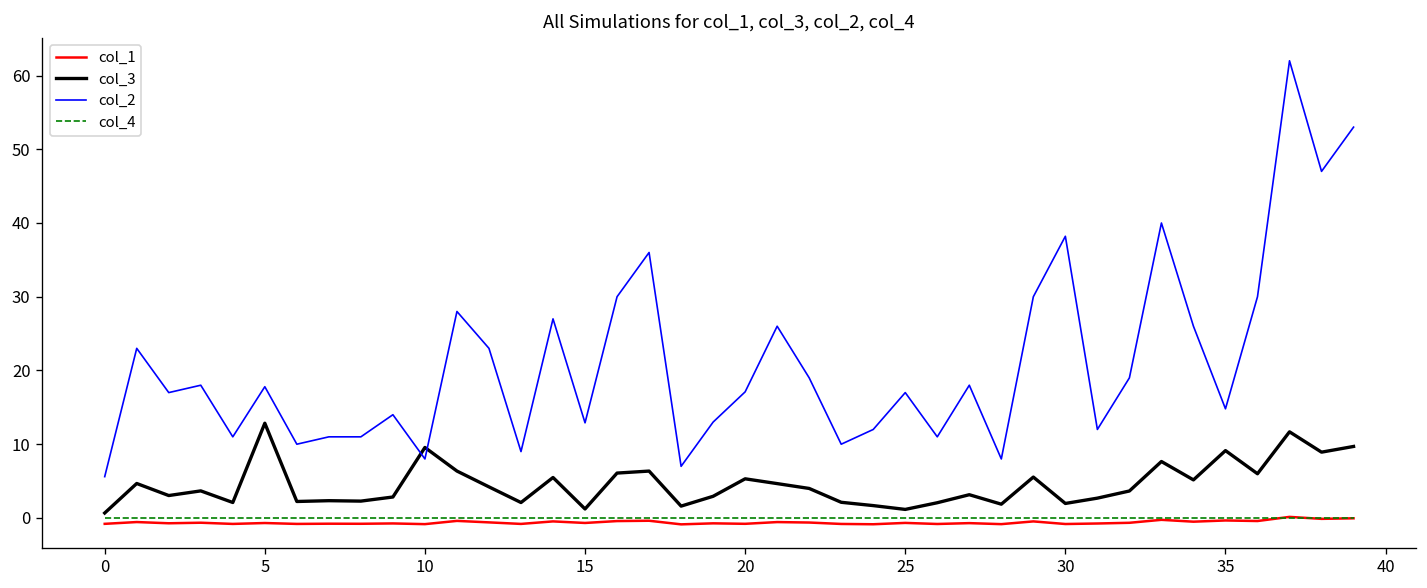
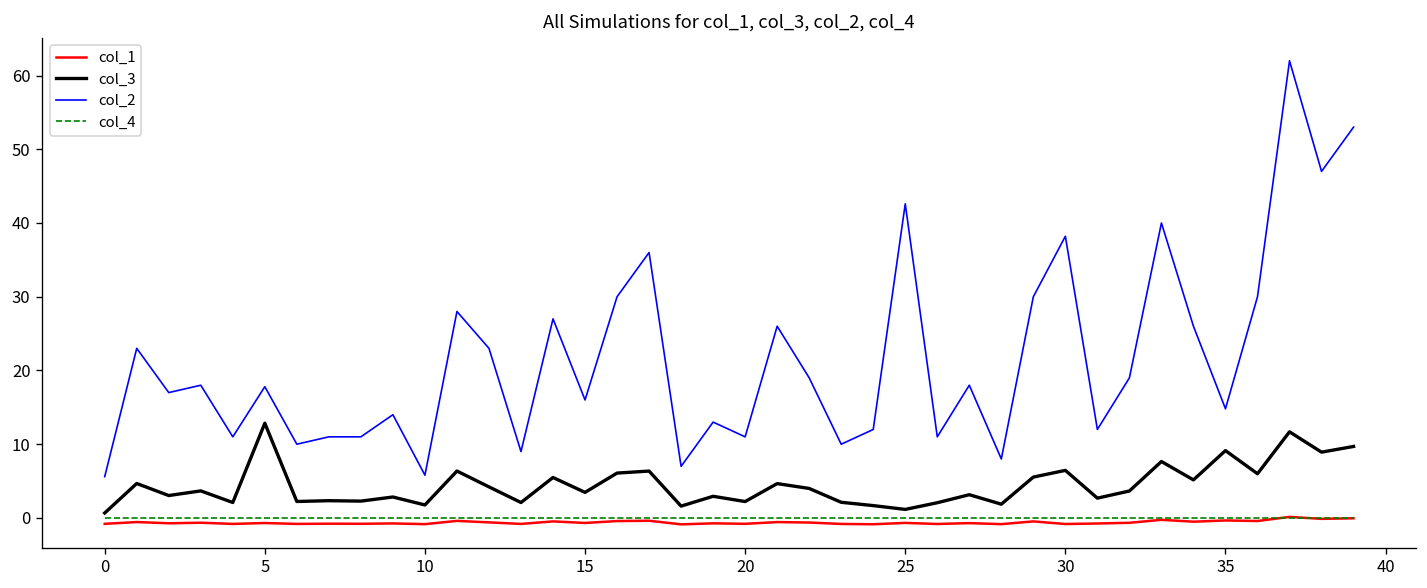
col_3, 10: 10 -> 2
col_2, 10: 8 -> 6
col_3, 15: 1 -> 3
col_2, 15: 13 -> 16
col_3, 20: 5 -> 2
col_2, 20: 17 -> 11
col_2, 25: 17 -> 43
col_3, 30: 2 -> 6
